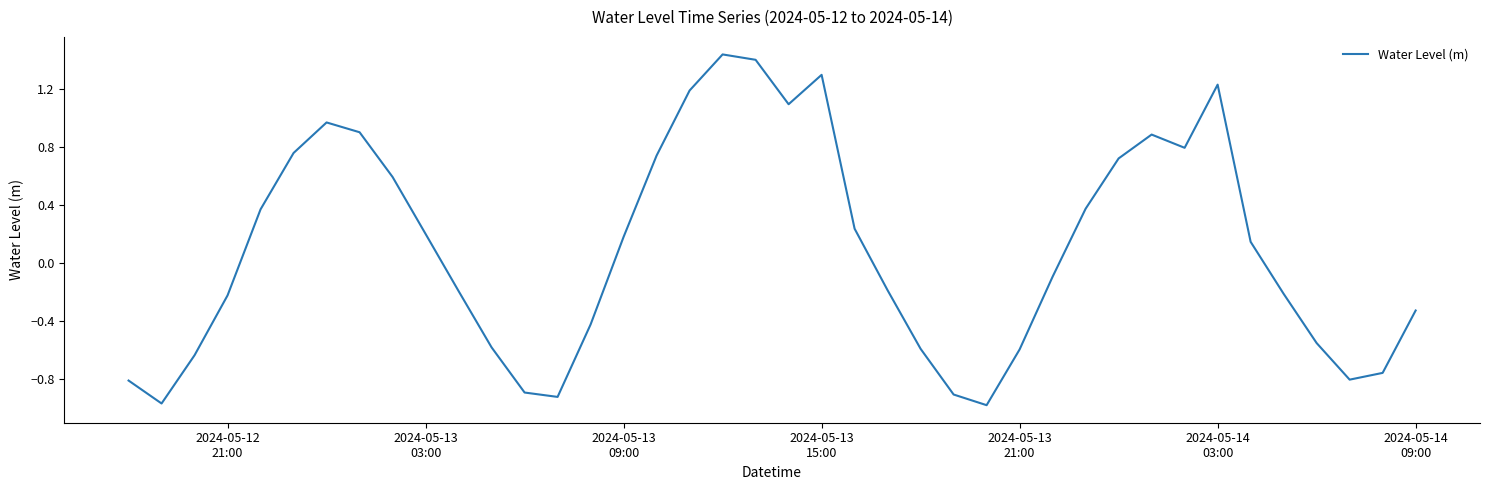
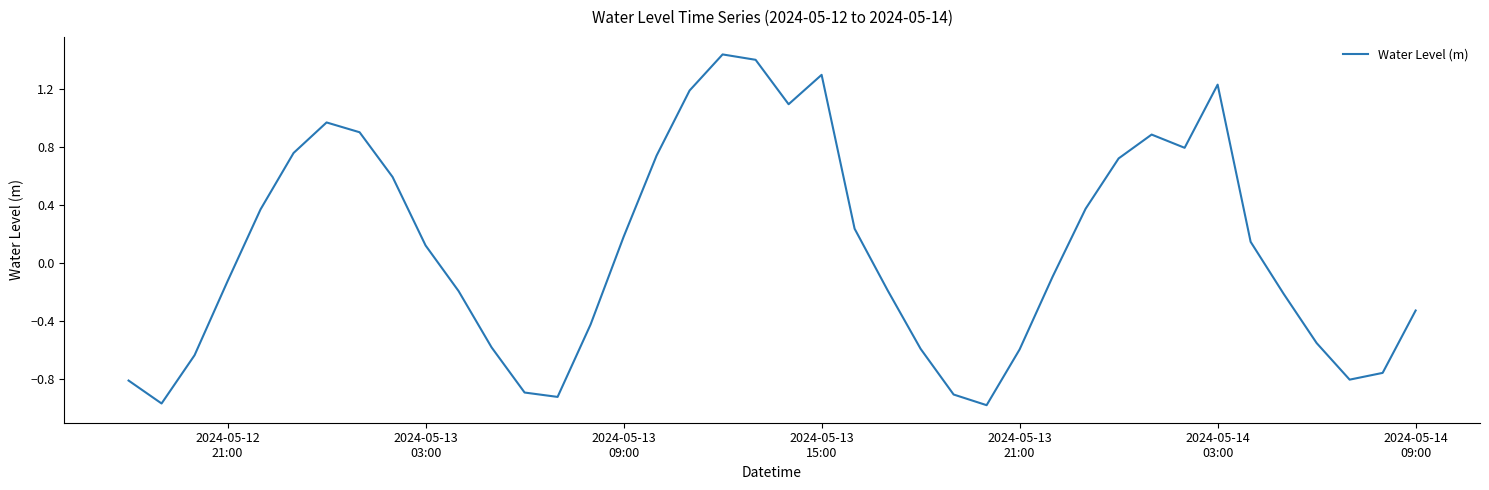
2024-05-12 21:00: -0.22 -> -0.13
2024-05-13 03:00: 0.20 -> 0.12
